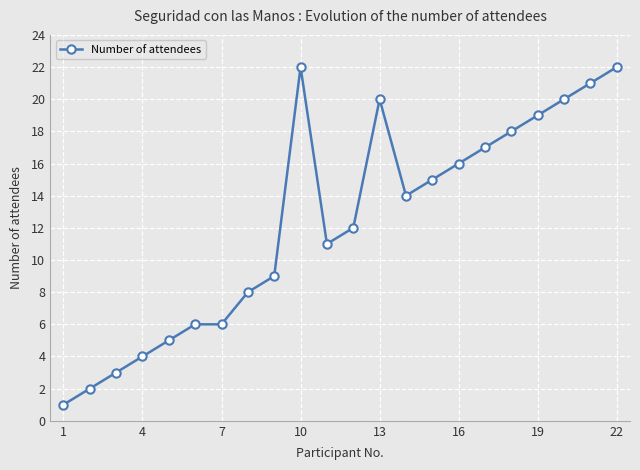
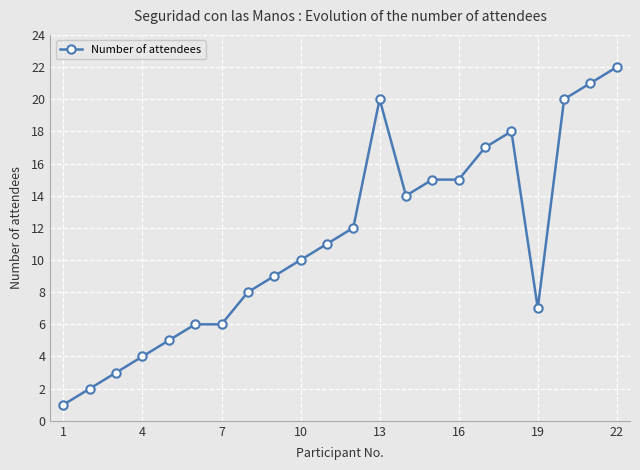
10: 22 -> 10
16: 16 -> 15
19: 19 -> 7
